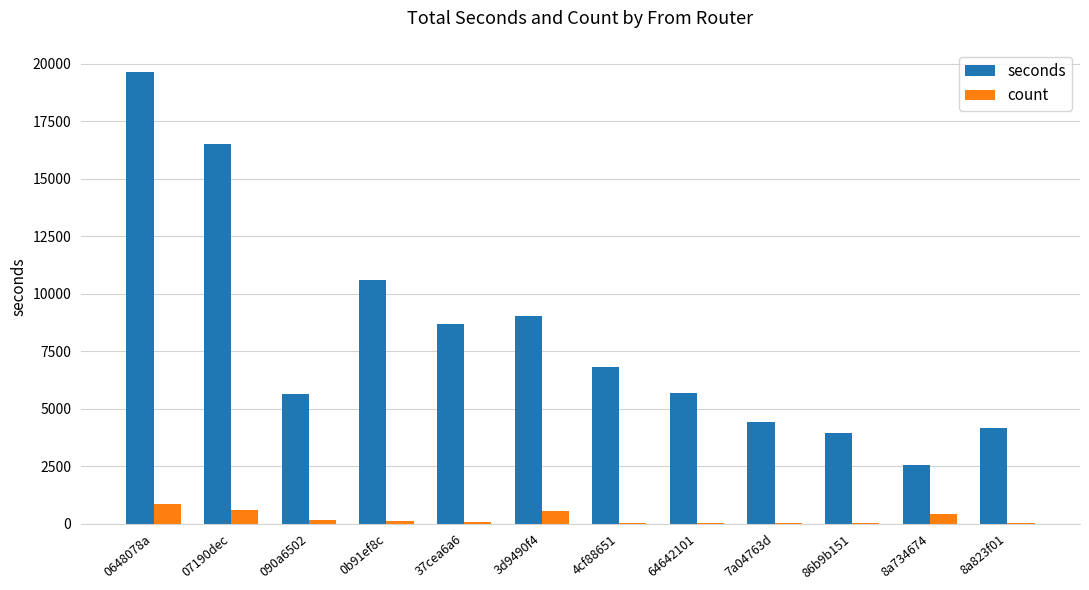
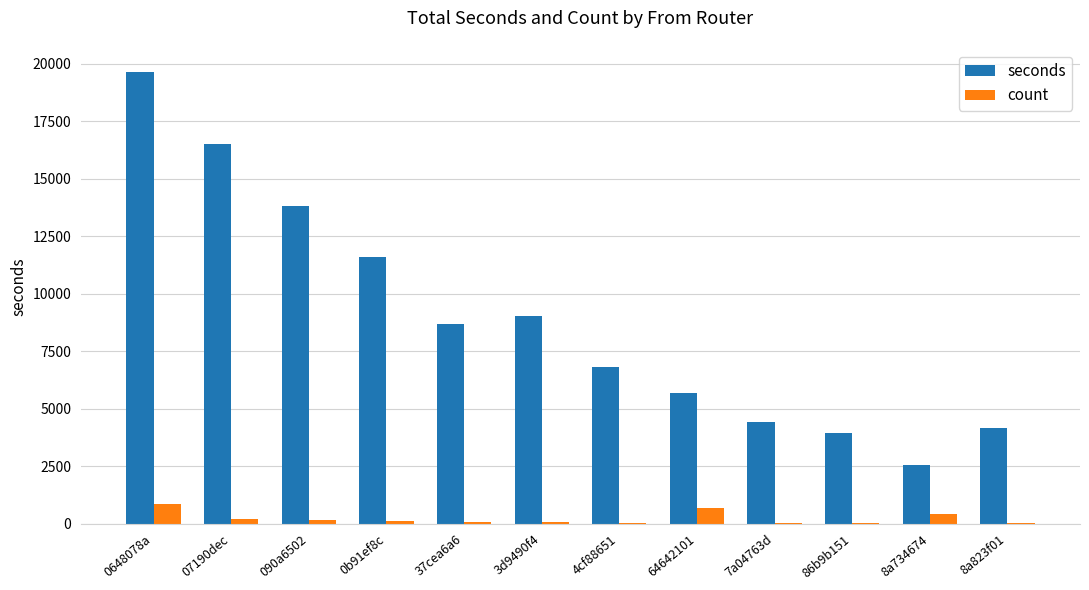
count, 07190dec: 600 -> 200
seconds, 090a6502: 5600 -> 13800
seconds, 0b91ef8c: 10600 -> 11600
count, 3d9490f4: 500 -> 100
count, 64642101: 0 -> 700
